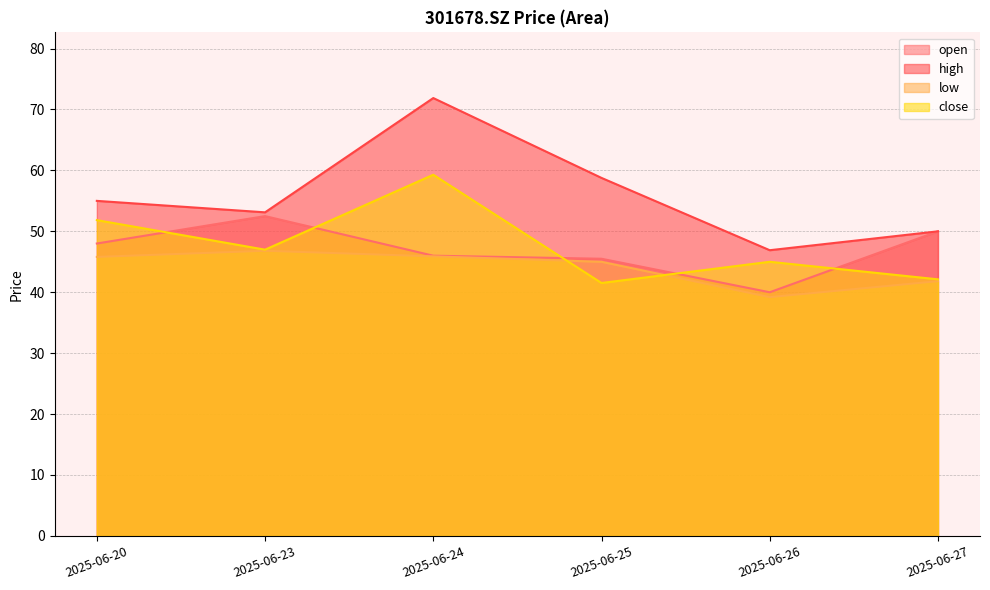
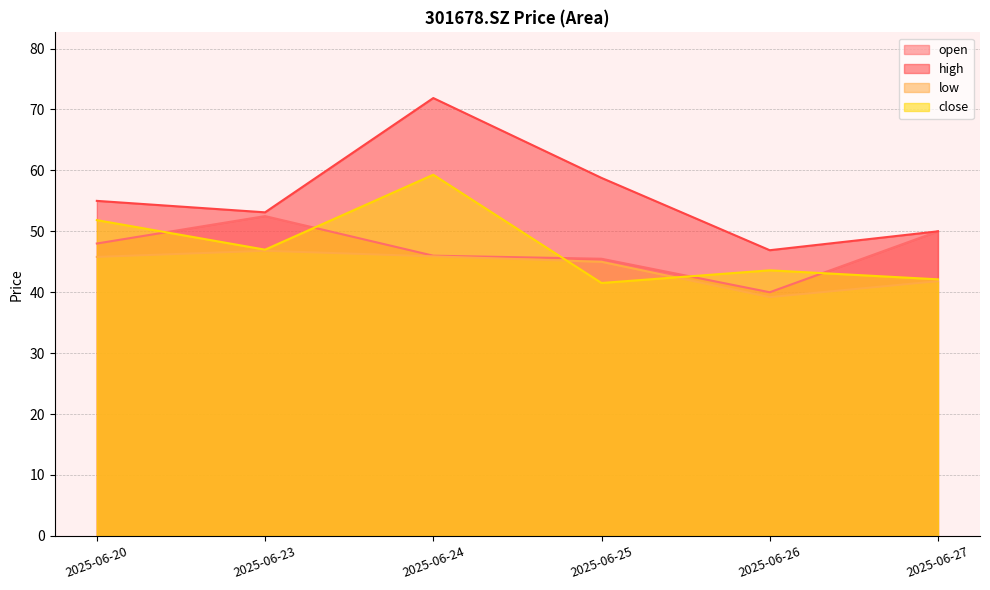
close, 2025-06-26: 45 -> 44
